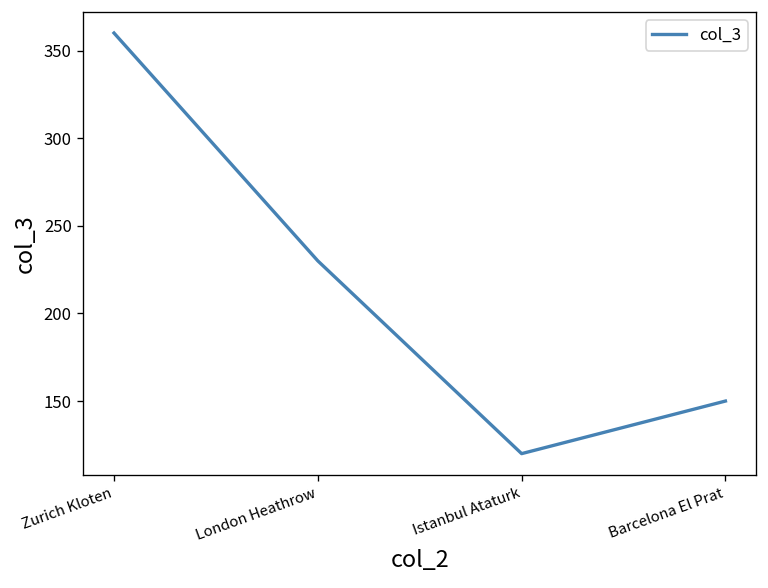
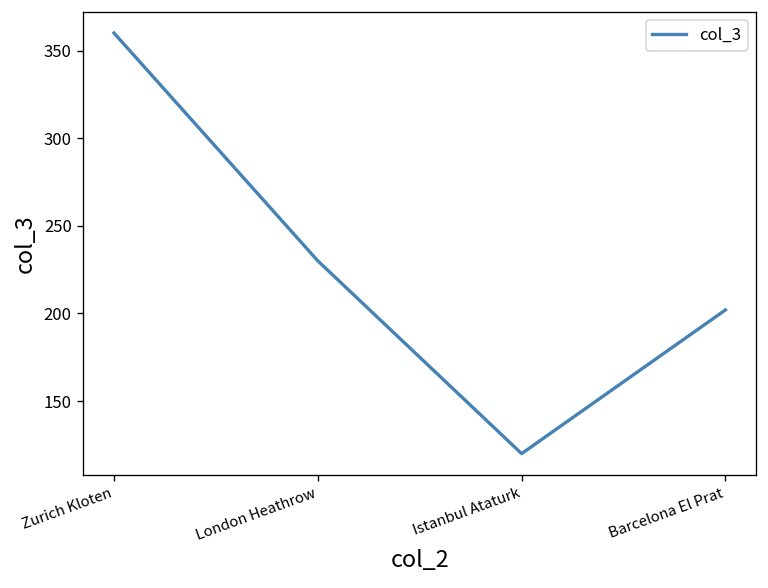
Barcelona El Prat: 150 -> 202
